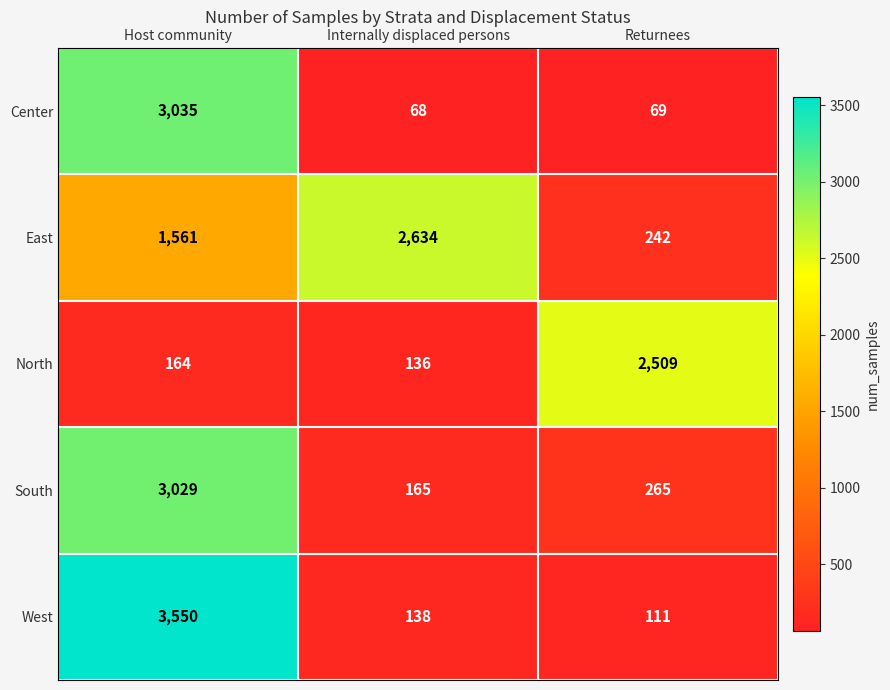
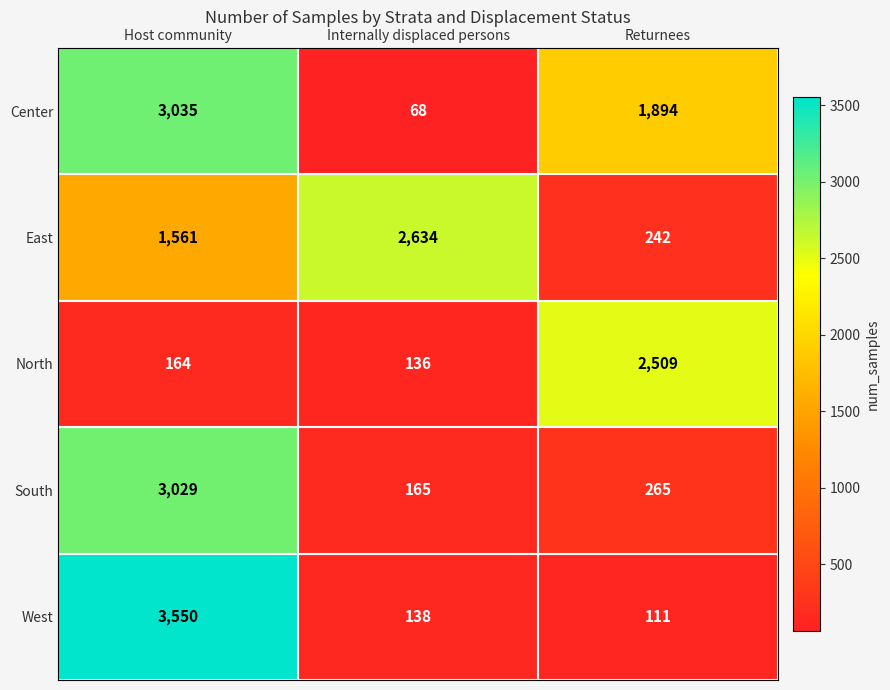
Center, Returnees: 69 -> 1,894
